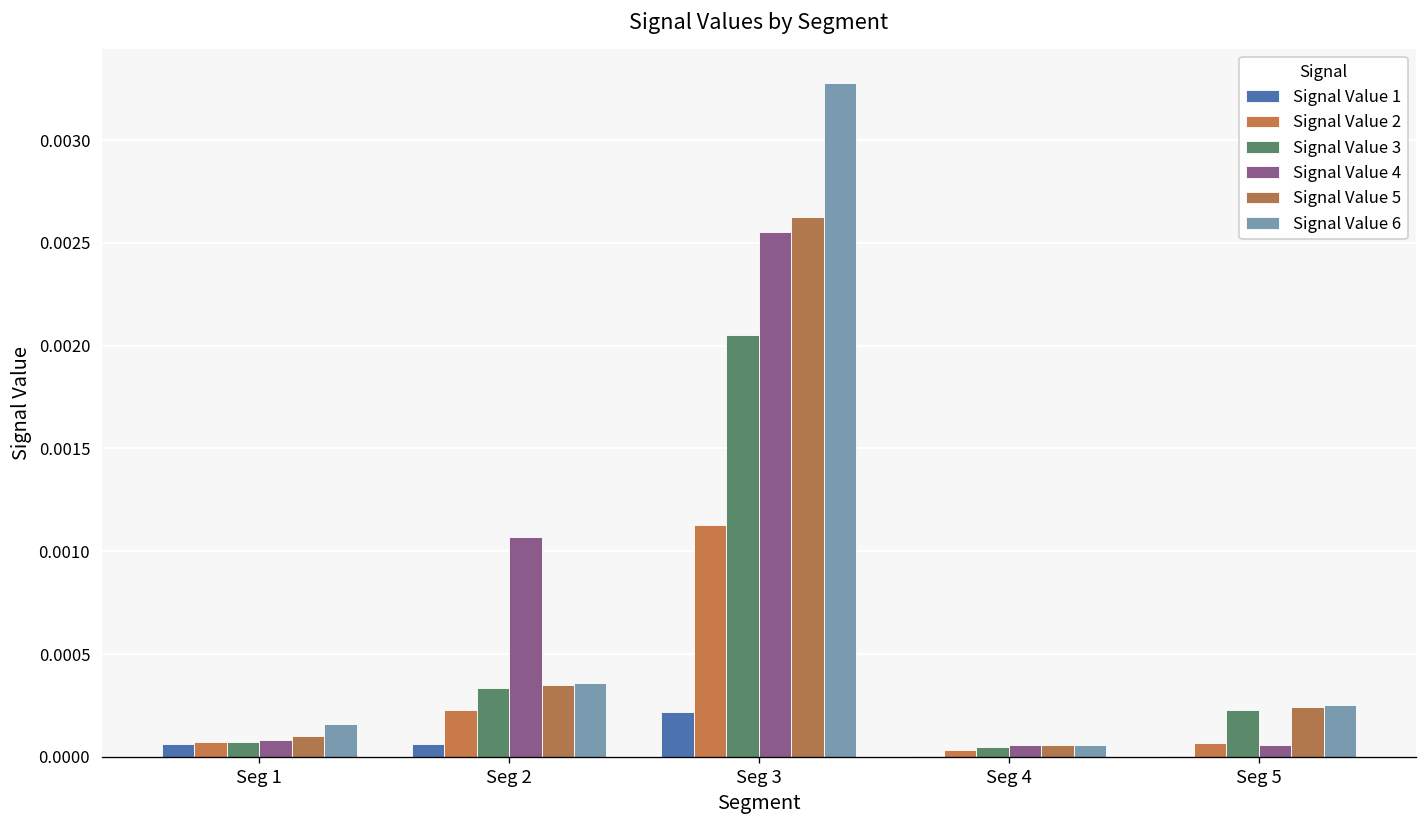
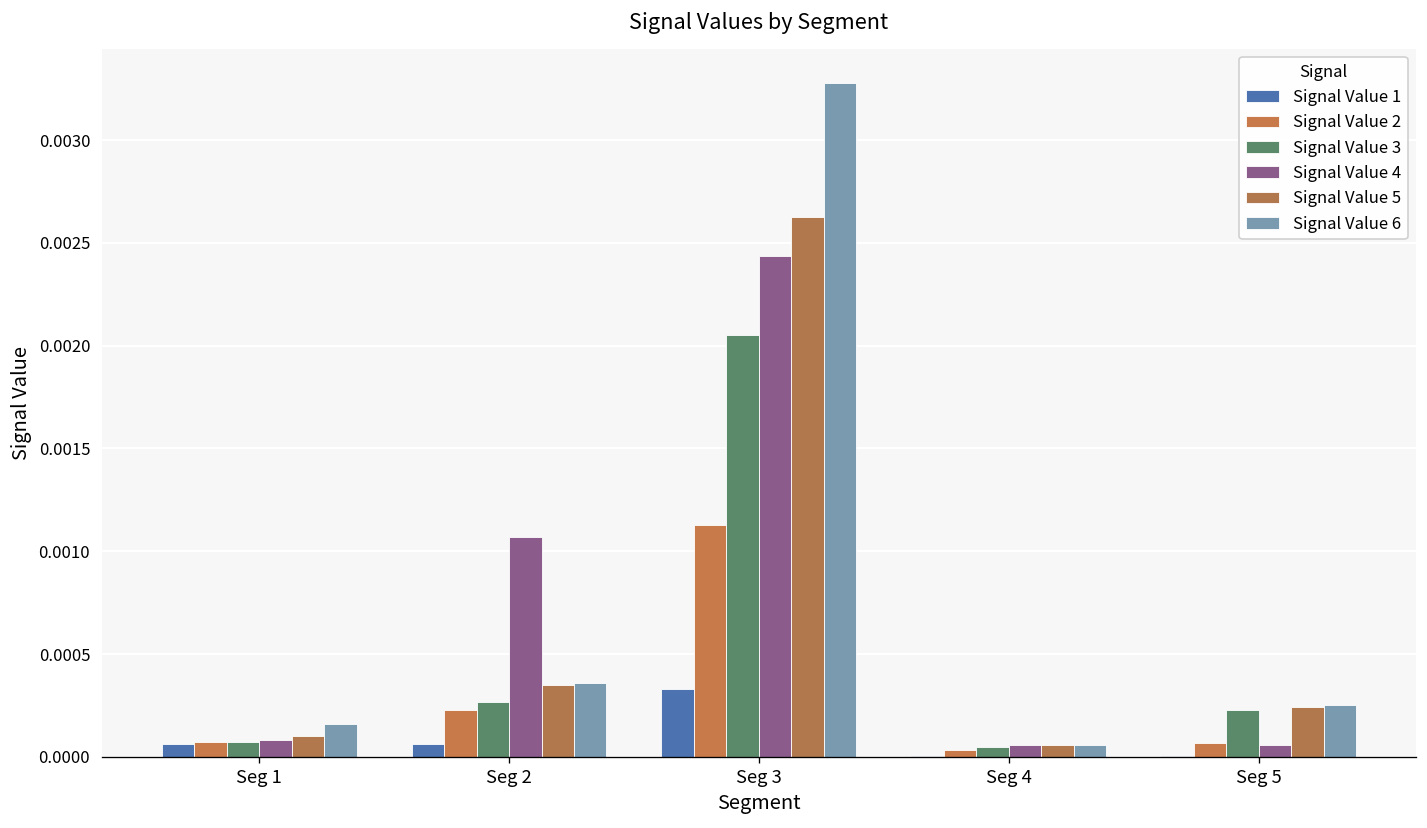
Signal Value 3, Seg 2: 0.00033 -> 0.00027
Signal Value 1, Seg 3: 0.00022 -> 0.00033
Signal Value 4, Seg 3: 0.00255 -> 0.00244
